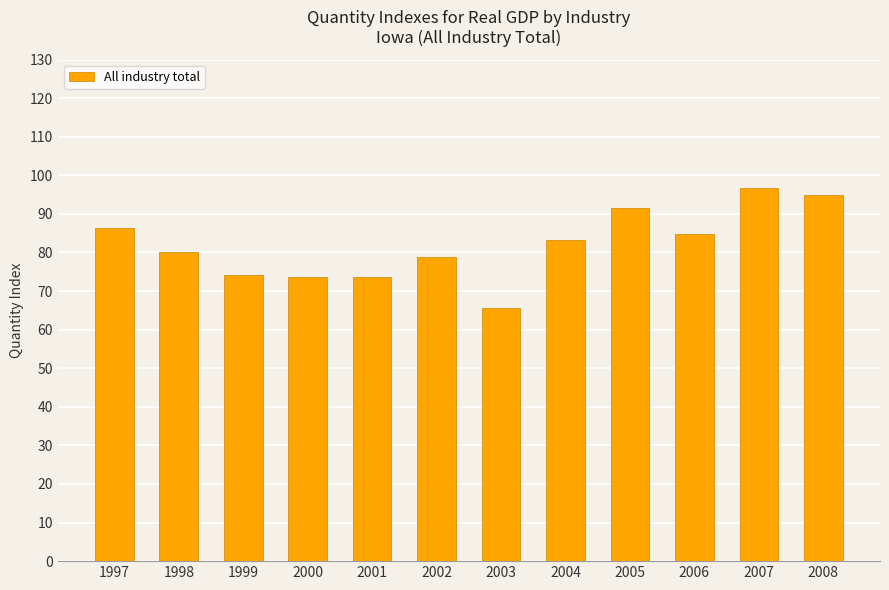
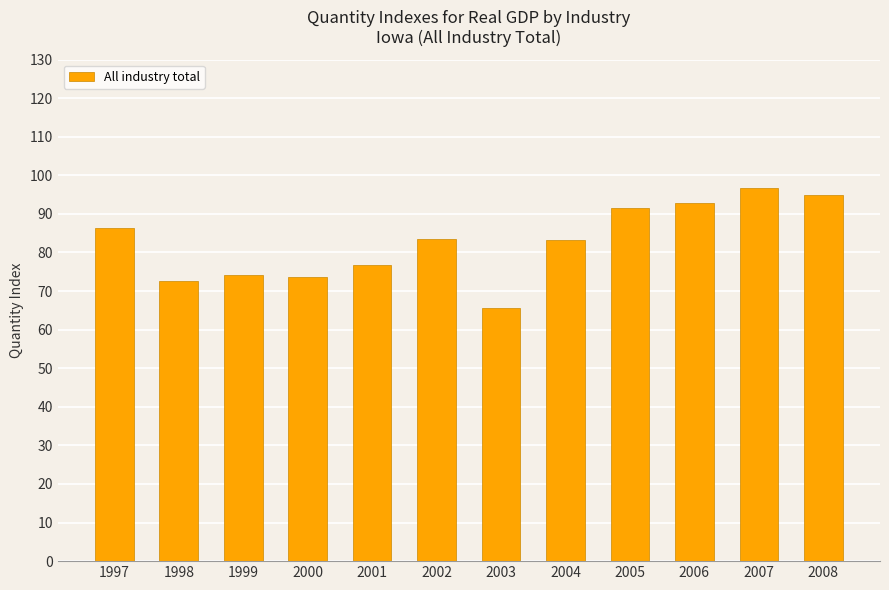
1998: 80 -> 73
2001: 74 -> 77
2002: 79 -> 84
2006: 85 -> 93
